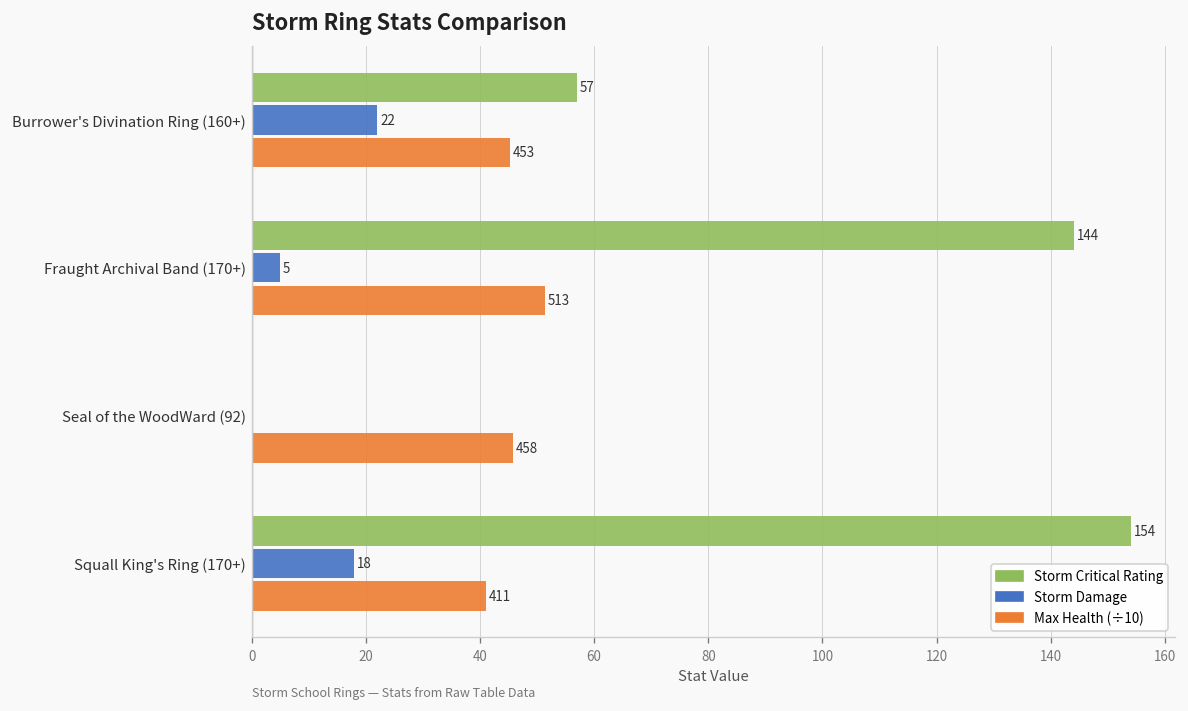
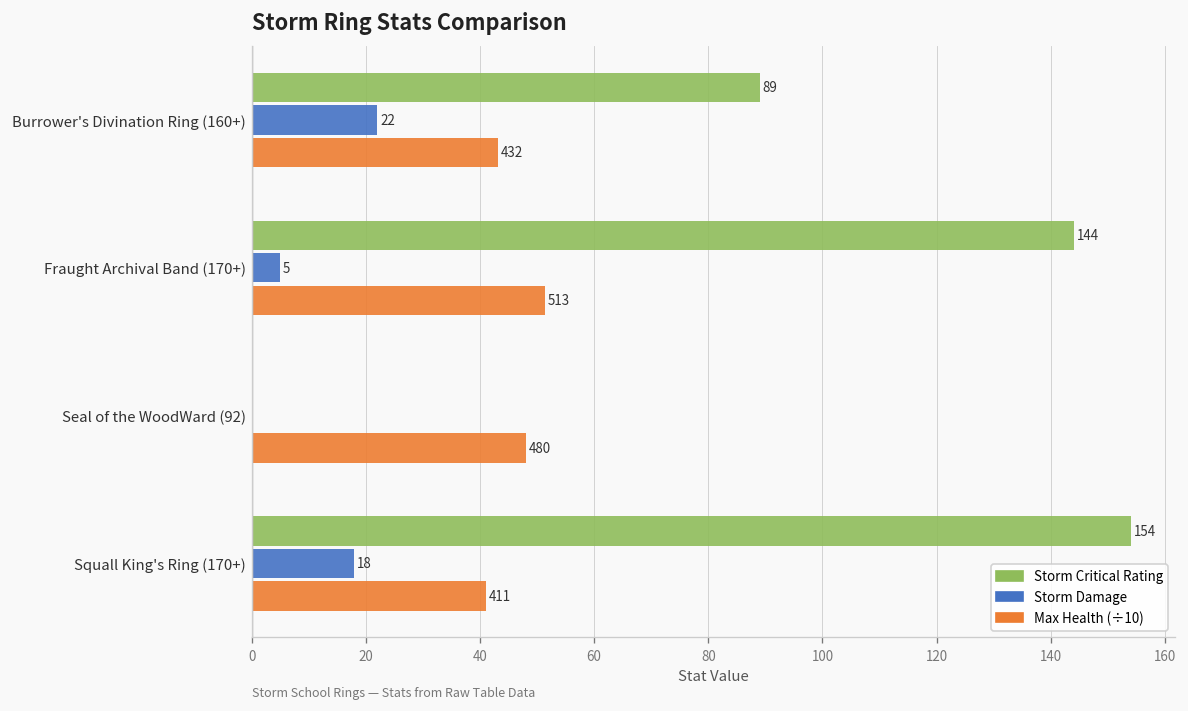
Storm Critical Rating, Burrower's Divination Ring (160+): 57 -> 89
Max Health (÷10), Burrower's Divination Ring (160+): 453 -> 432
Max Health (÷10), Seal of the WoodWard (92): 458 -> 480
